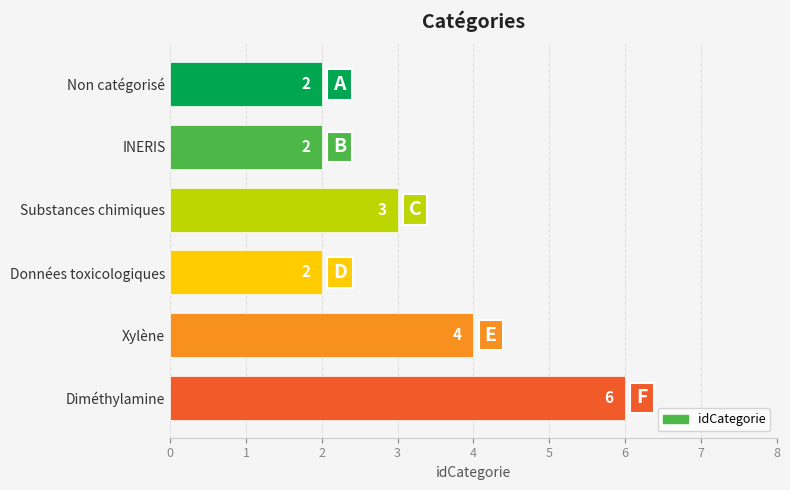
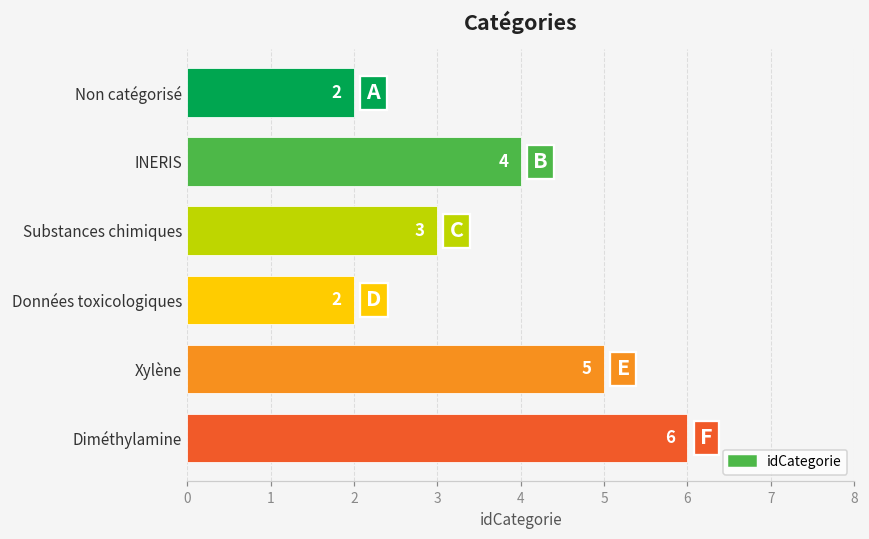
INERIS: 2 -> 4
Xylène: 4 -> 5
